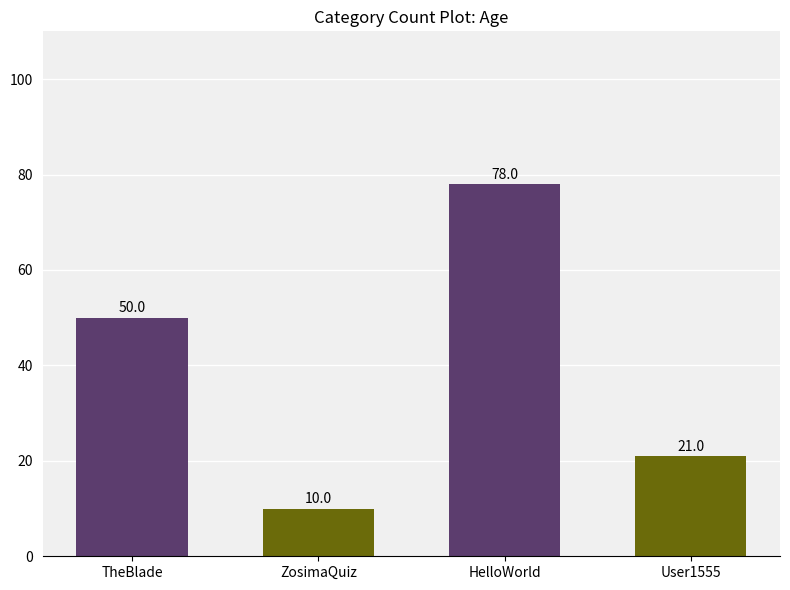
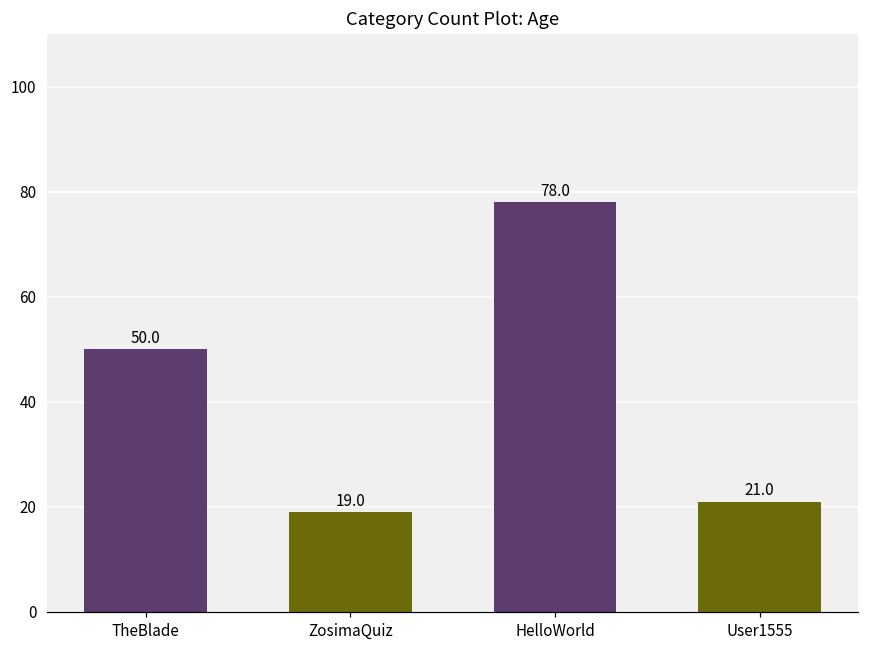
ZosimaQuiz: 10.0 -> 19.0
